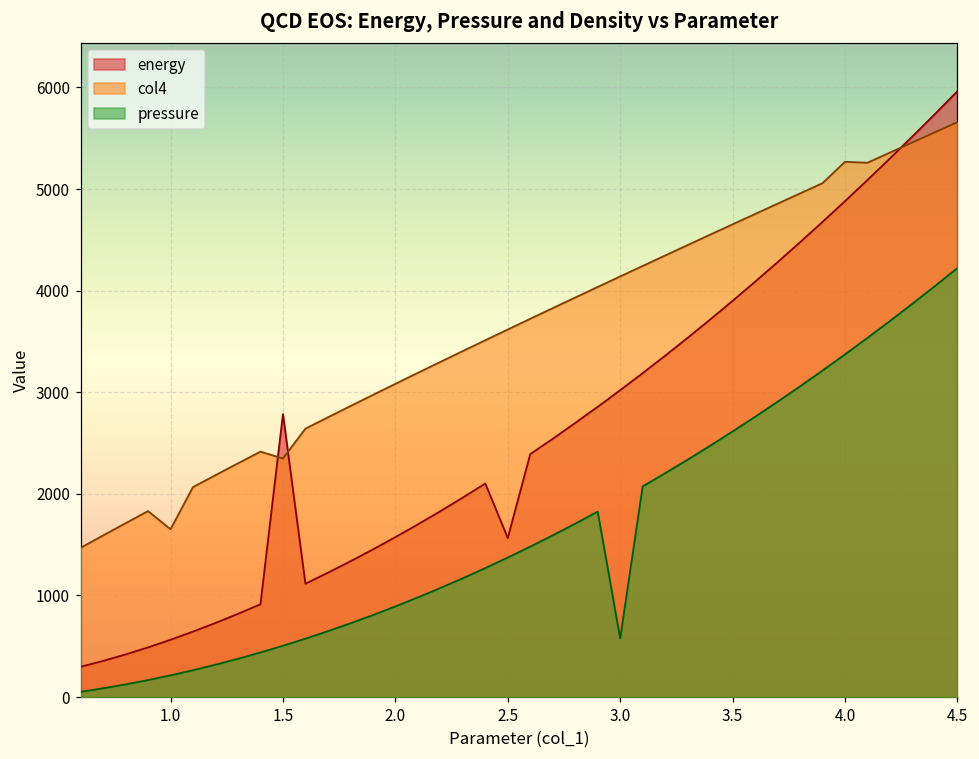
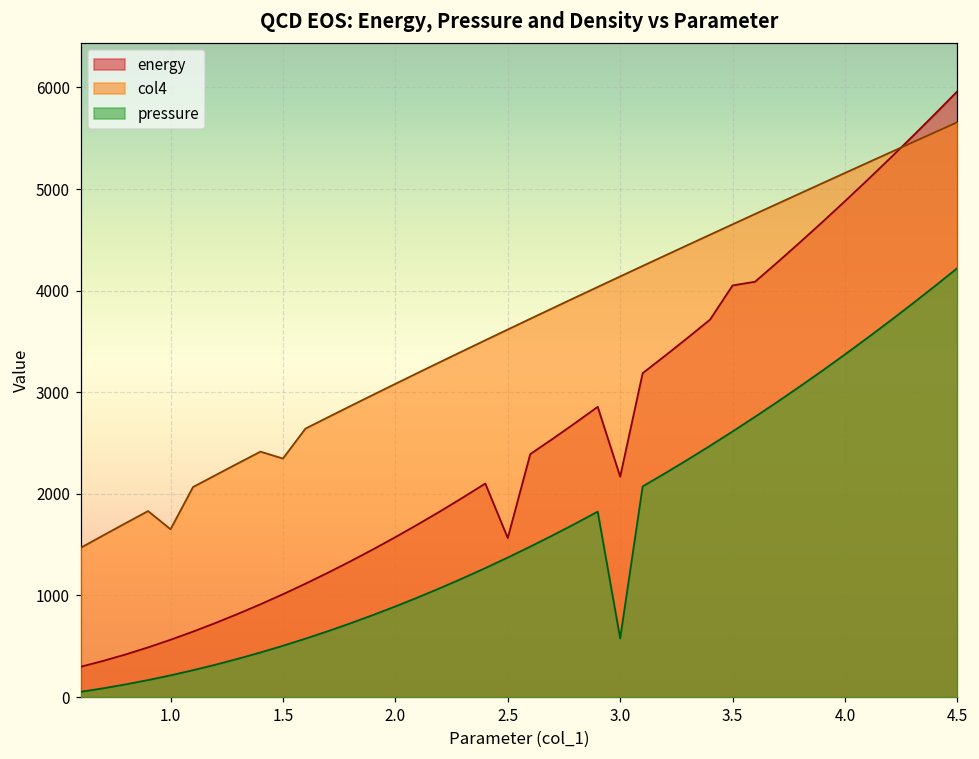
energy, 1.5: 2800 -> 1000
energy, 3.0: 3000 -> 2200
energy, 3.5: 3900 -> 4100
col4, 4.0: 5300 -> 5200
